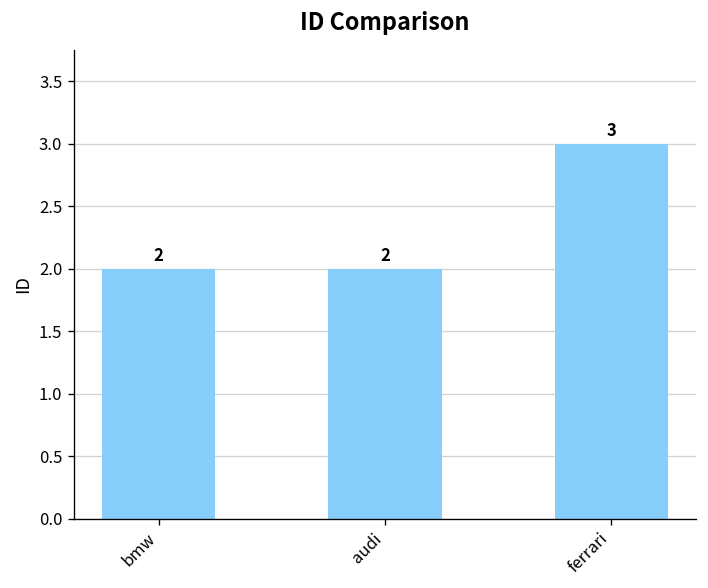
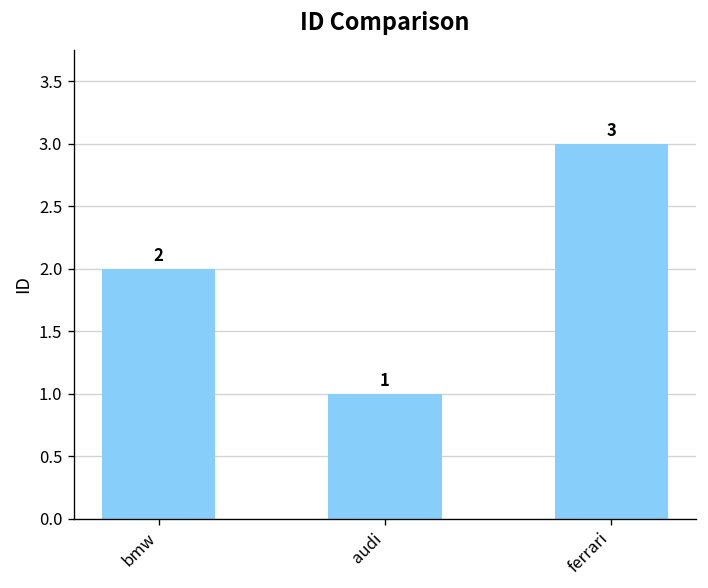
audi: 2 -> 1
